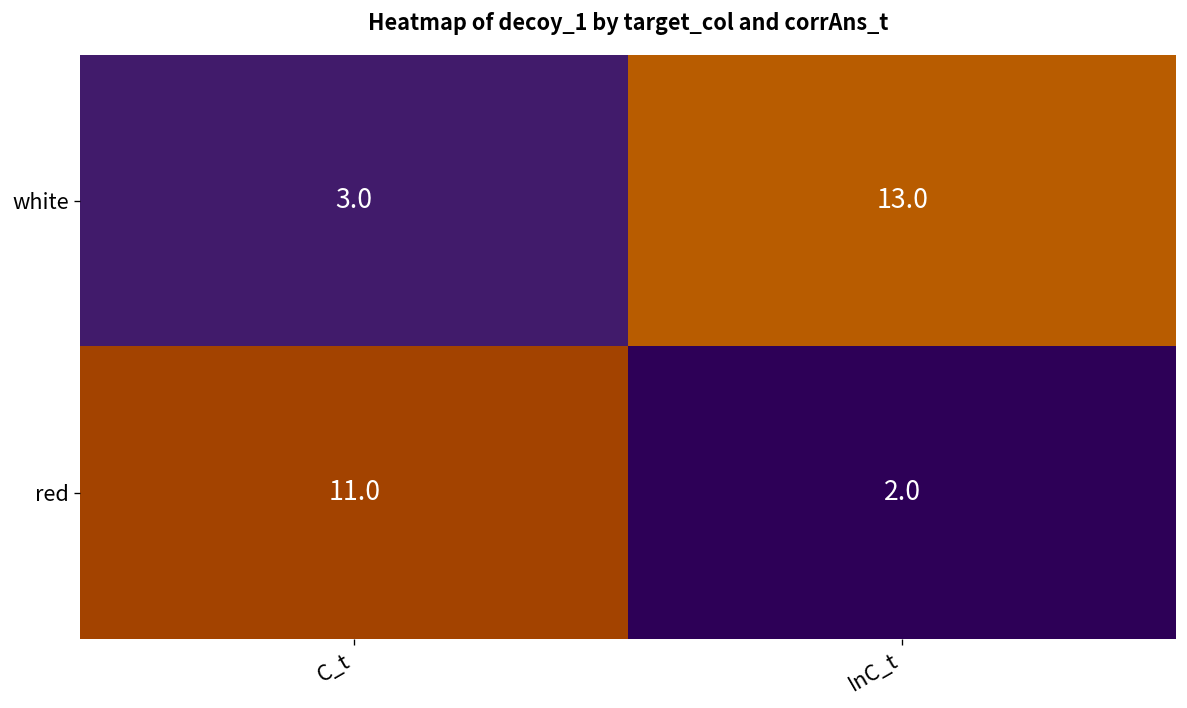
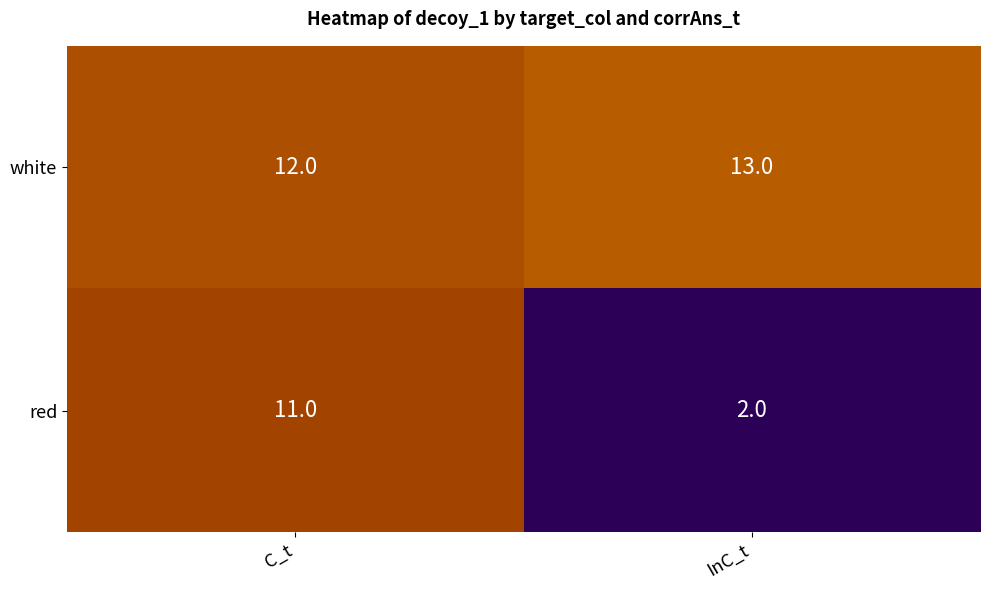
white, C_t: 3.0 -> 12.0
